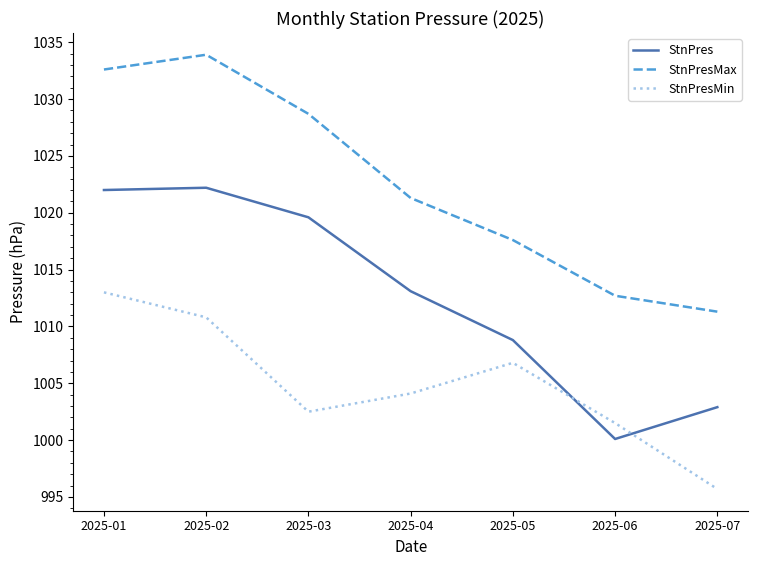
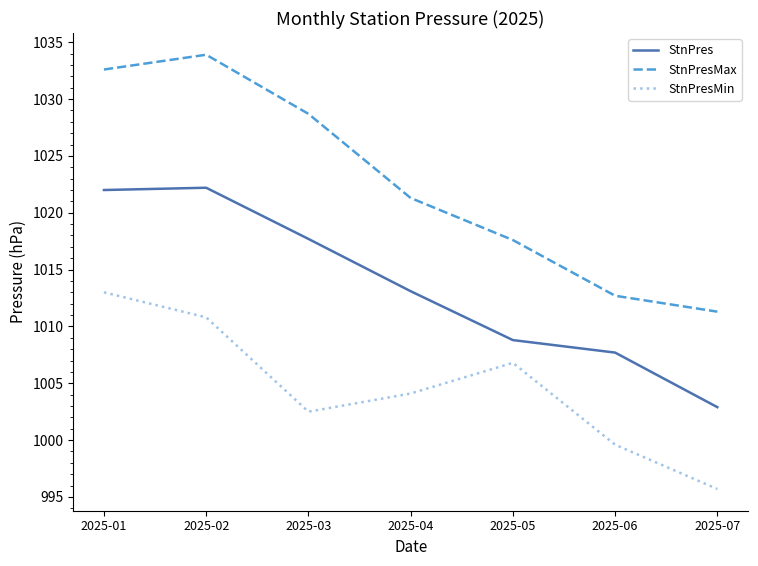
StnPres, 2025-03: 1019.6 -> 1017.7
StnPres, 2025-06: 1000.1 -> 1007.7
StnPresMin, 2025-06: 1001.5 -> 999.6
